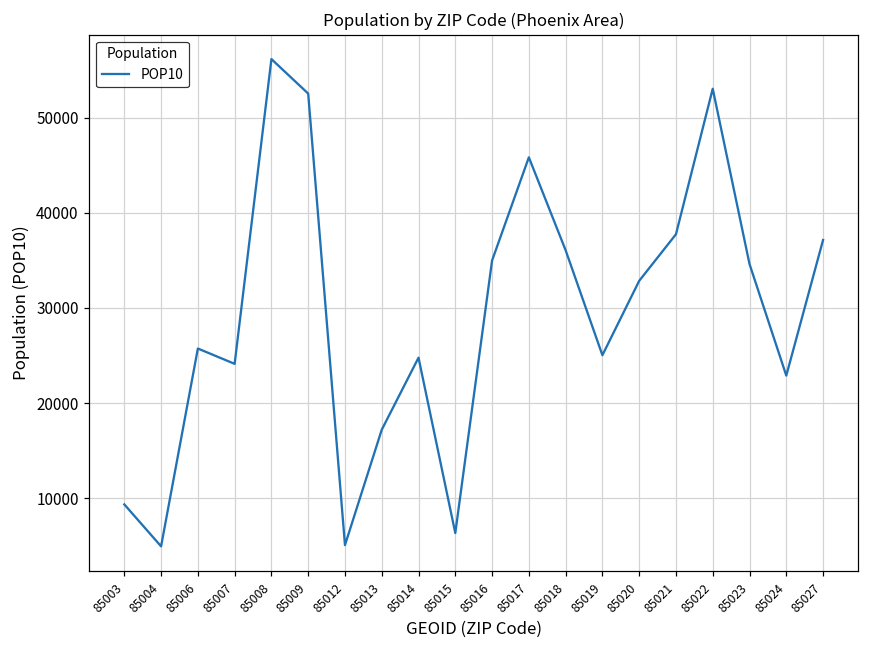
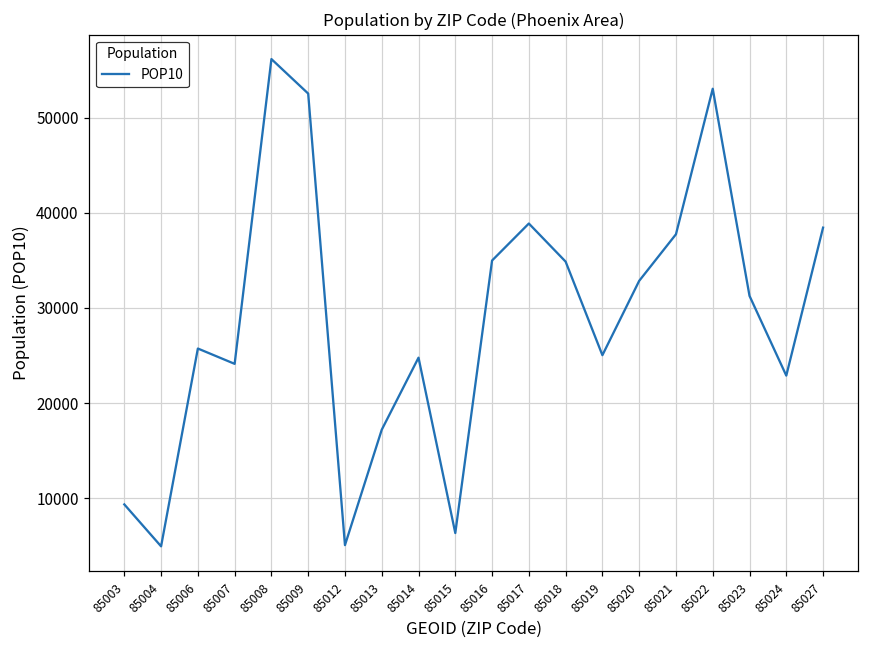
85017: 46000 -> 39000
85018: 36000 -> 35000
85023: 35000 -> 31000
85027: 37000 -> 38000
